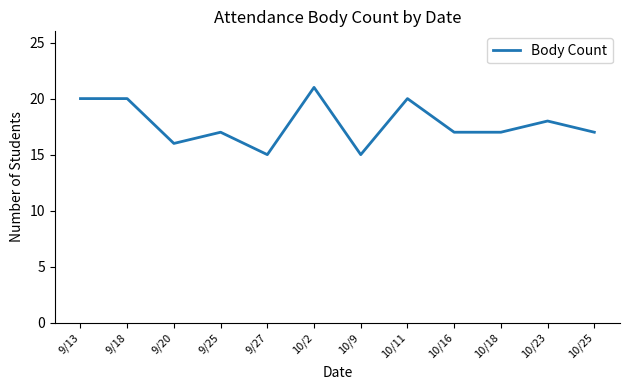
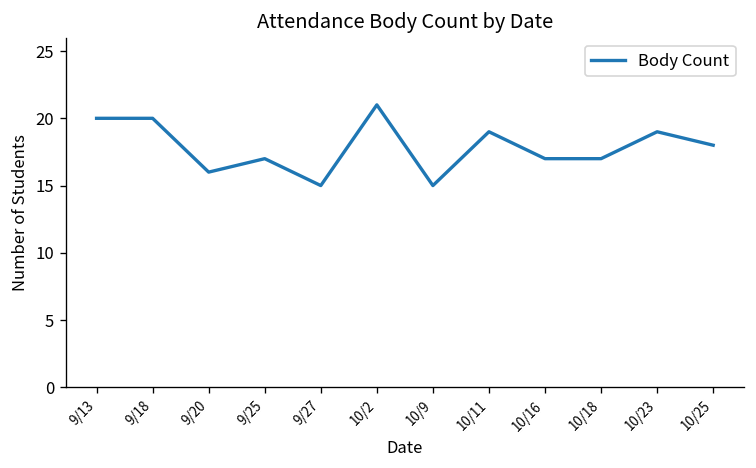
10/11: 20 -> 19
10/23: 18 -> 19
10/25: 17 -> 18
